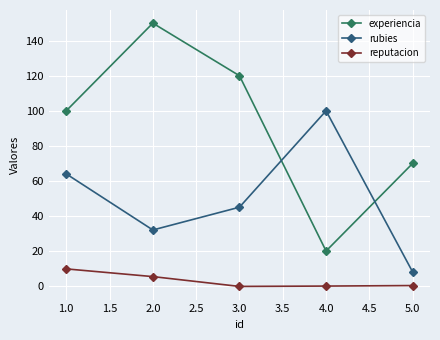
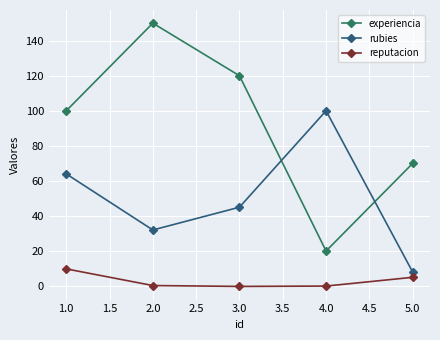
reputacion, 2.0: 5 -> 0
reputacion, 5.0: 0 -> 5
